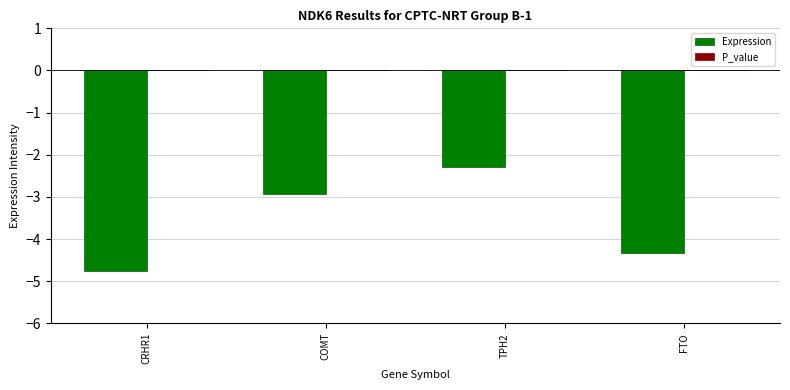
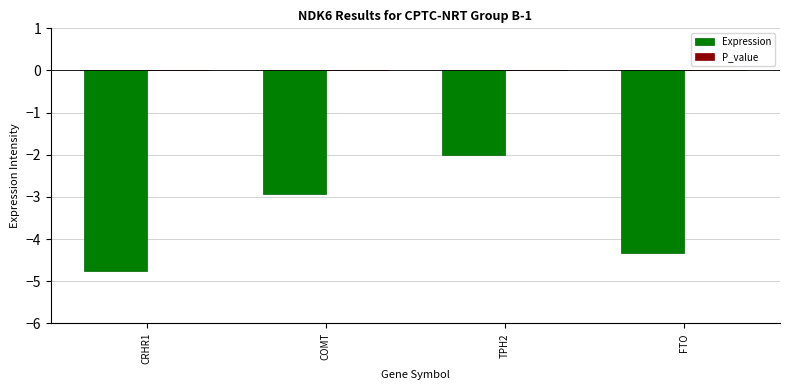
Expression, TPH2: -2.3 -> -2.0
